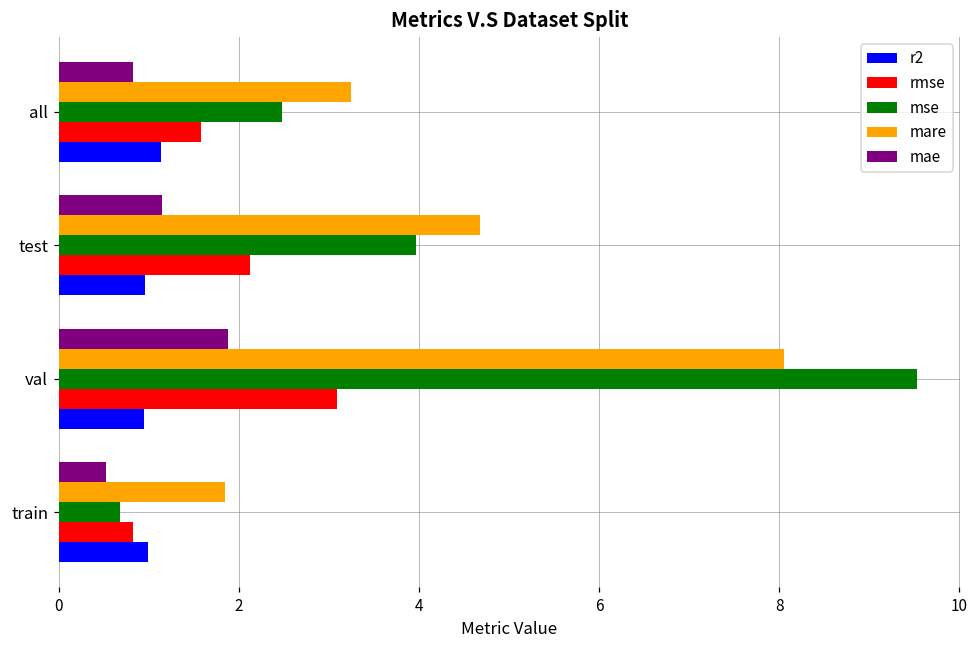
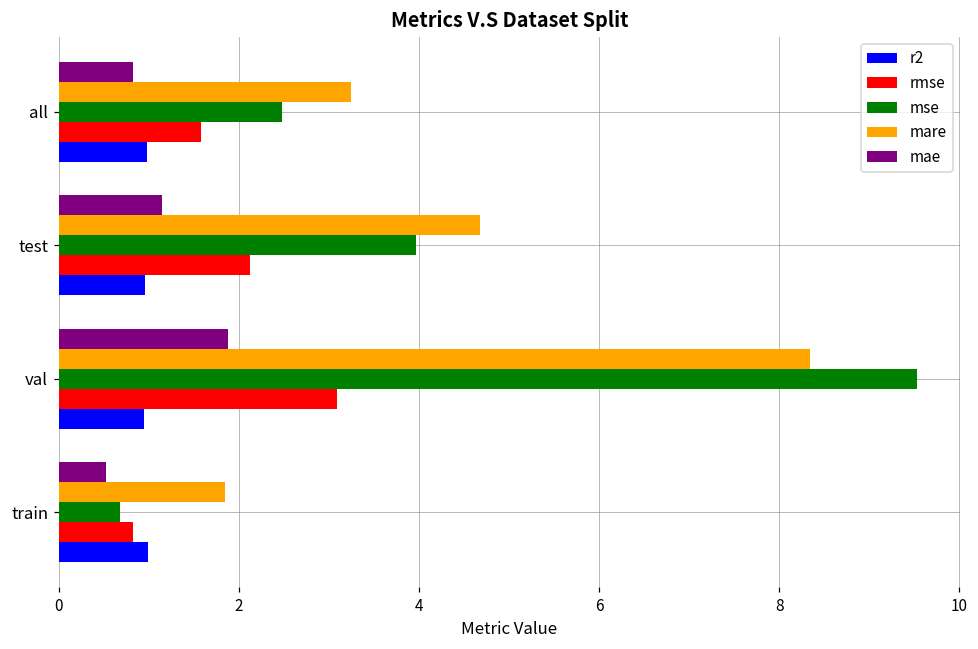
r2, all: 1.1 -> 1.0
mare, val: 8.1 -> 8.3
